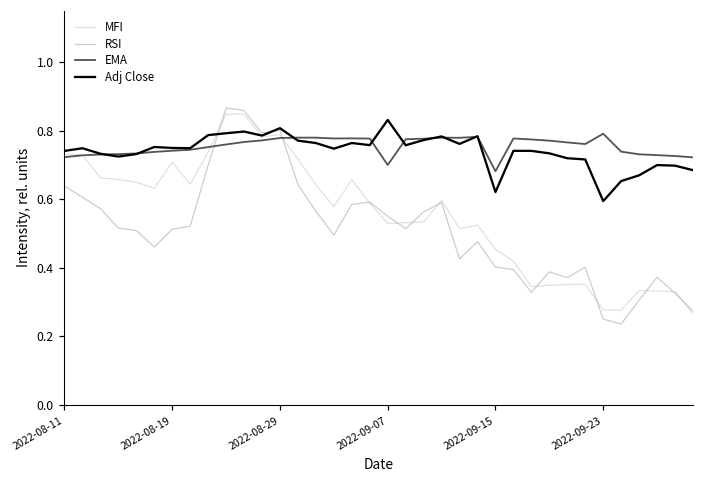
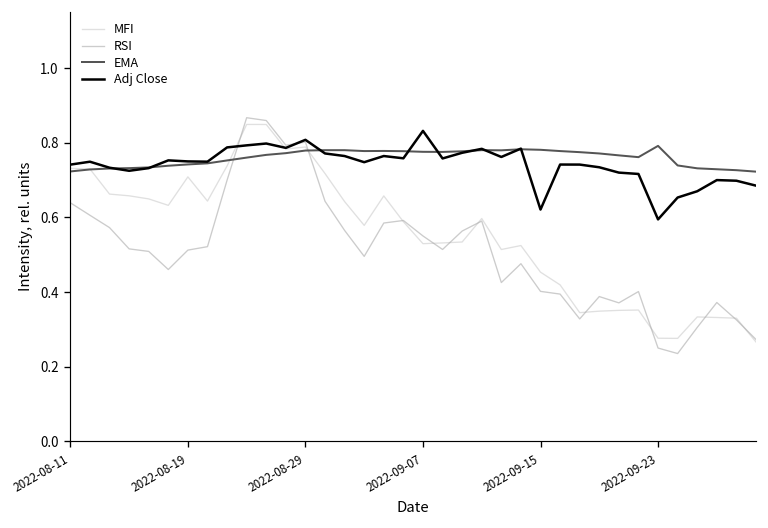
EMA, 2022-09-07: 0.70 -> 0.78
EMA, 2022-09-15: 0.68 -> 0.78
